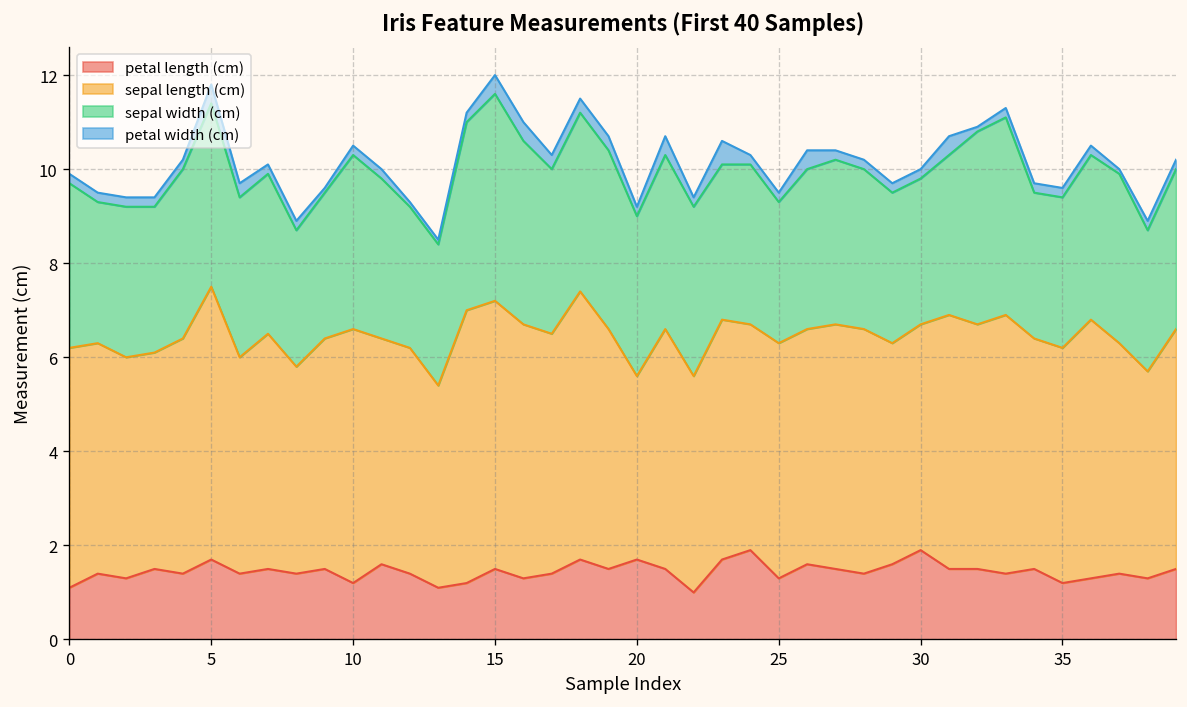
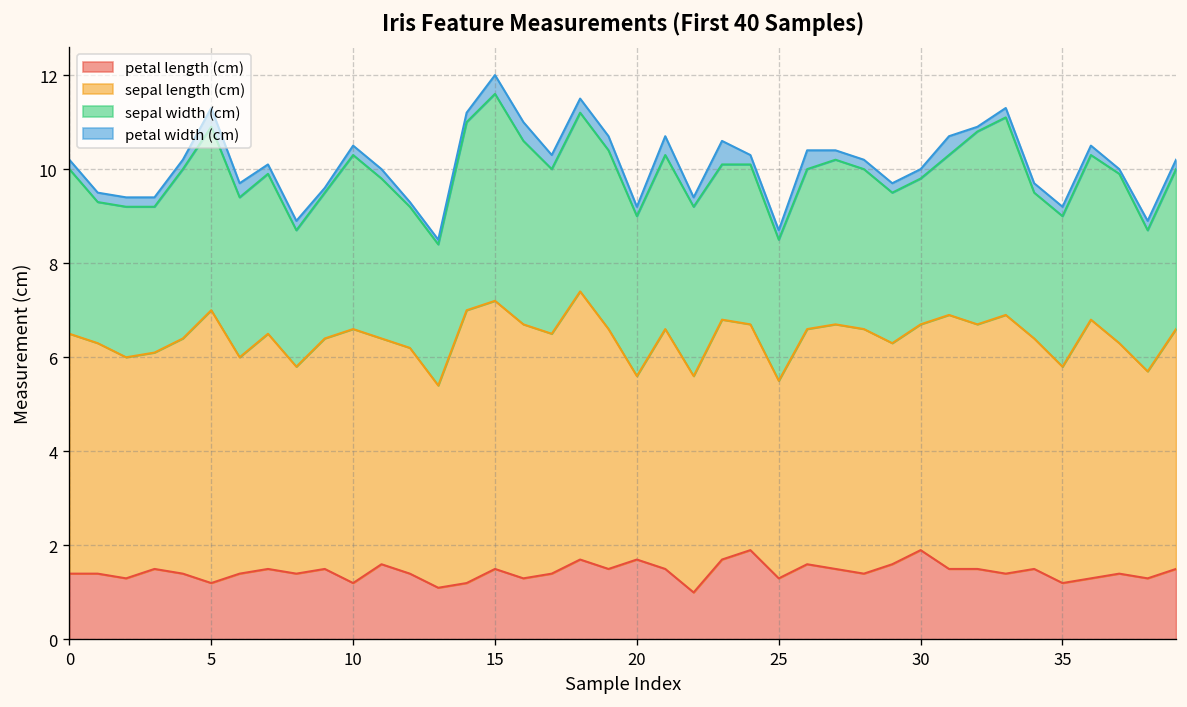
petal length (cm), 0: 1.1 -> 1.4
petal length (cm), 5: 1.7 -> 1.2
sepal length (cm), 25: 5.0 -> 4.2
sepal length (cm), 35: 5.0 -> 4.6
